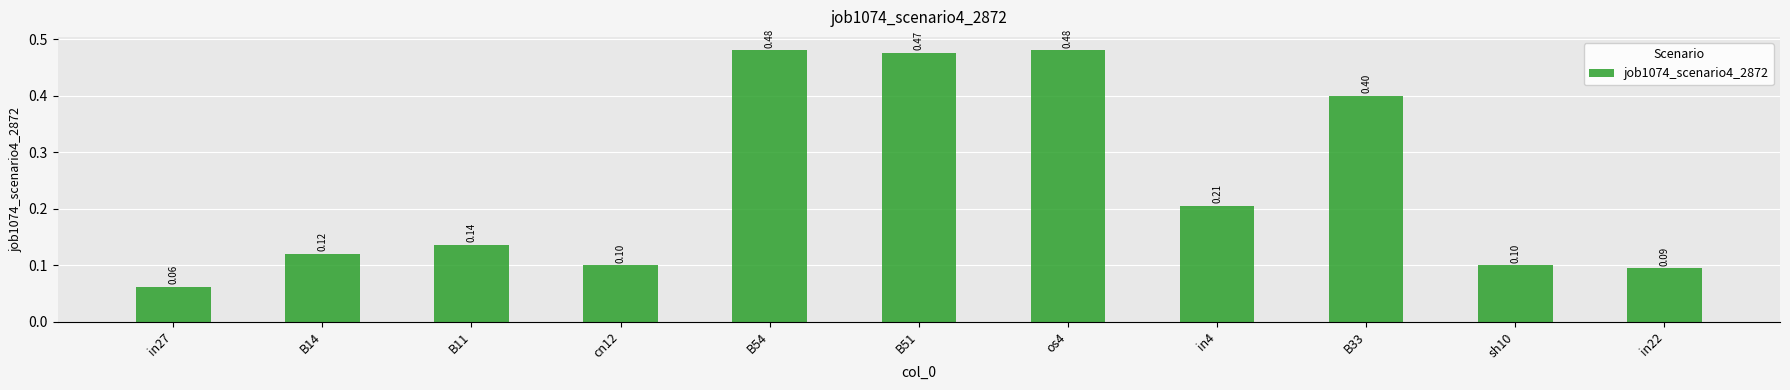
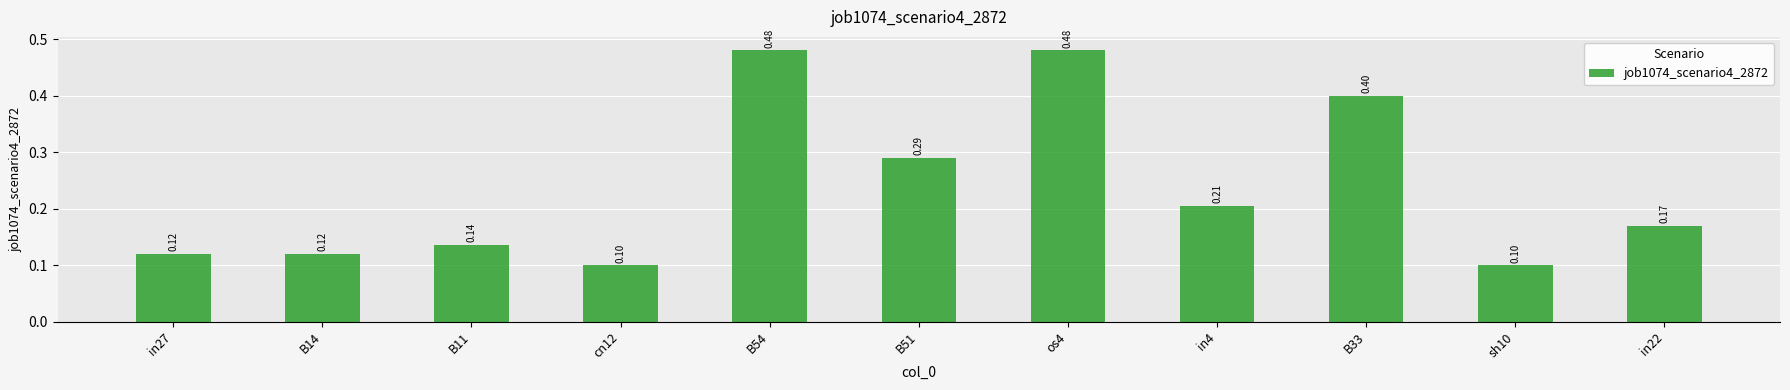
in27: 0.06 -> 0.12
B51: 0.47 -> 0.29
in22: 0.09 -> 0.17
